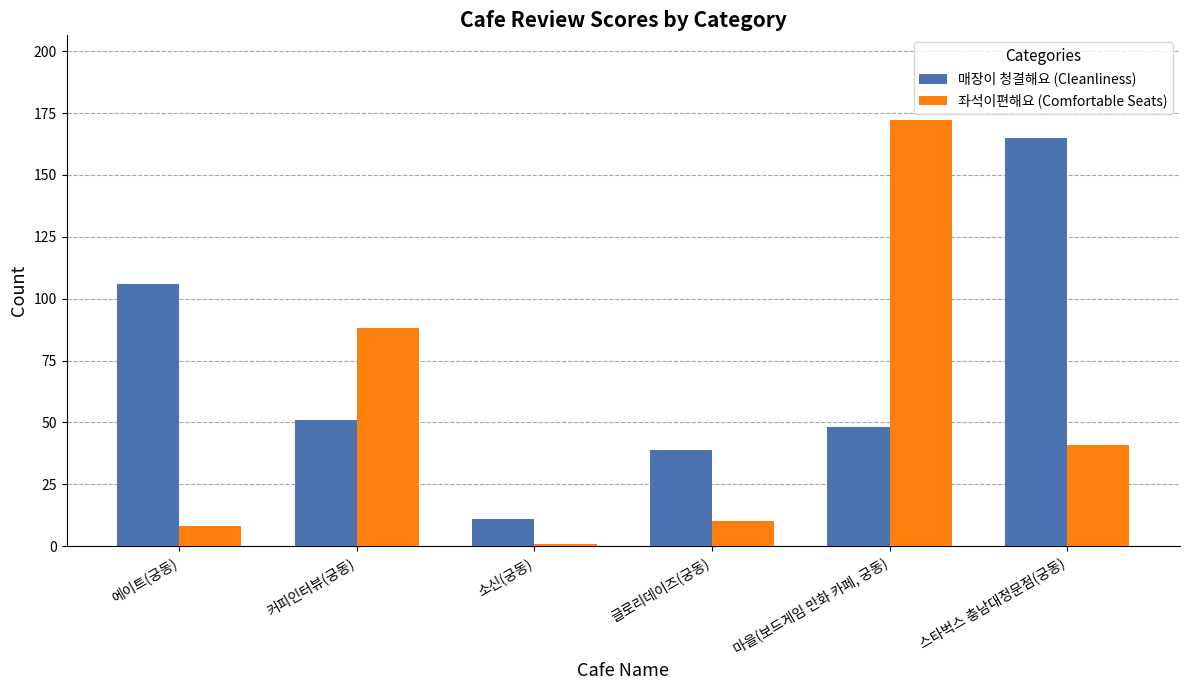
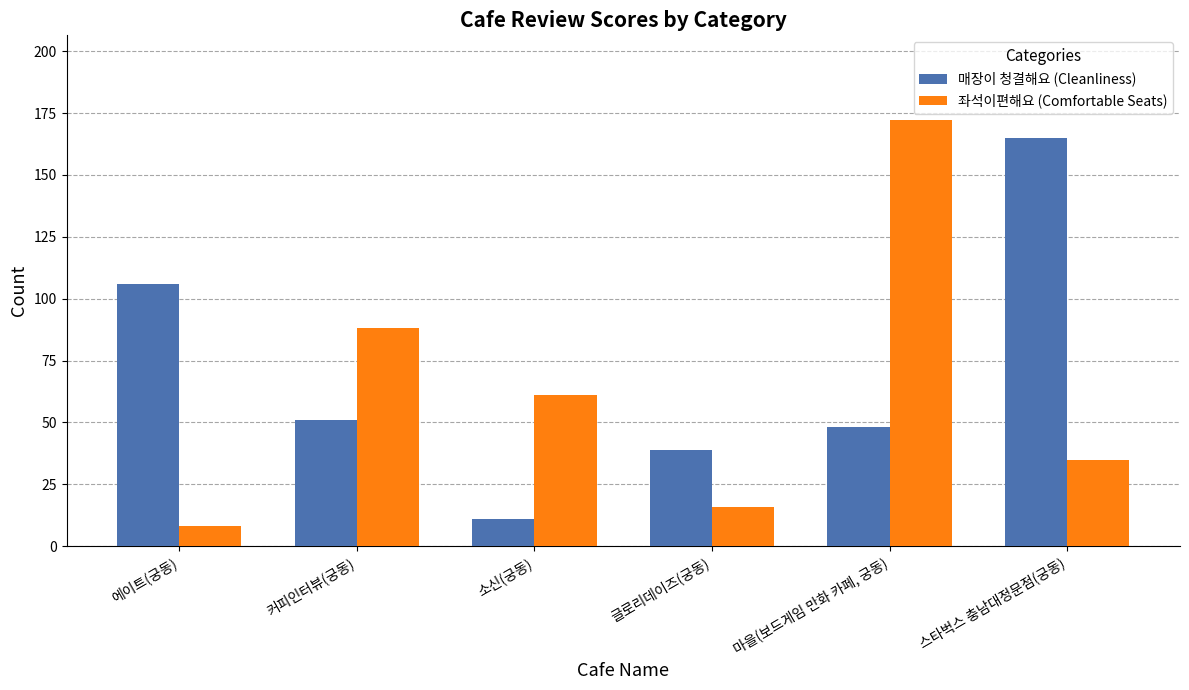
좌석이편해요 (Comfortable Seats), 소신(궁동): 1 -> 61
좌석이편해요 (Comfortable Seats), 글로리데이즈(궁동): 10 -> 16
좌석이편해요 (Comfortable Seats), 스타벅스 충남대정문점(궁동): 41 -> 35
